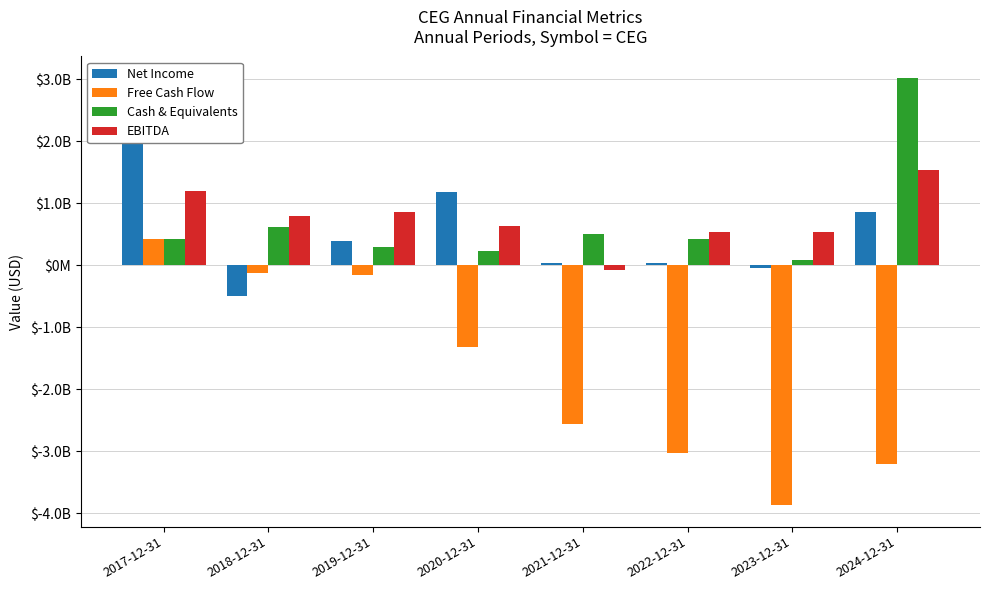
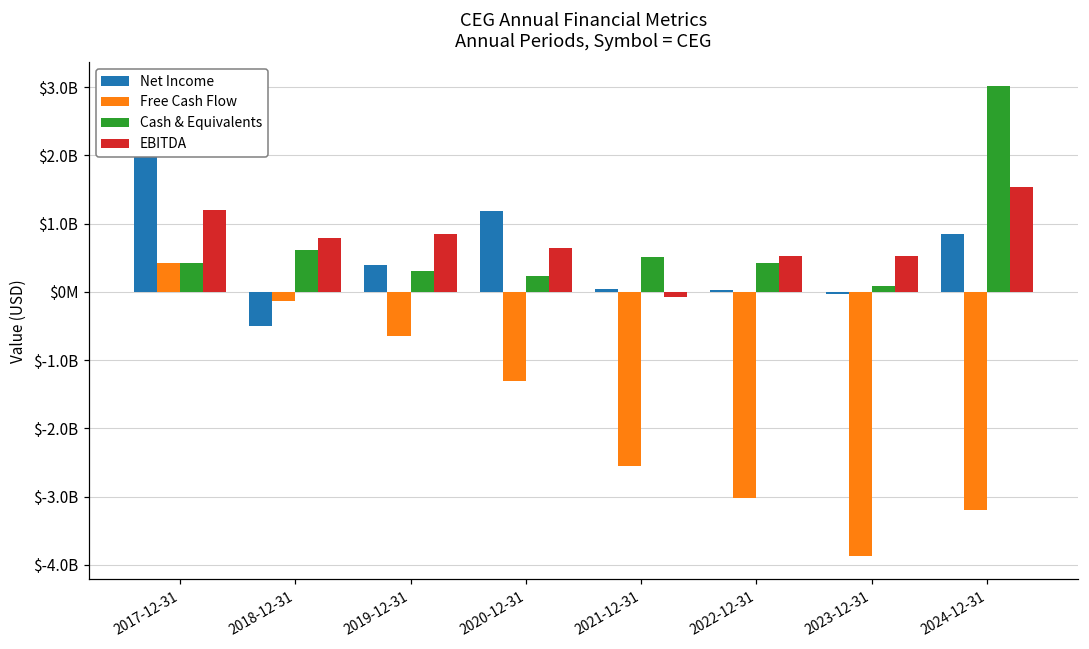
Free Cash Flow, 2019-12-31: $-200000000 -> $-700000000
